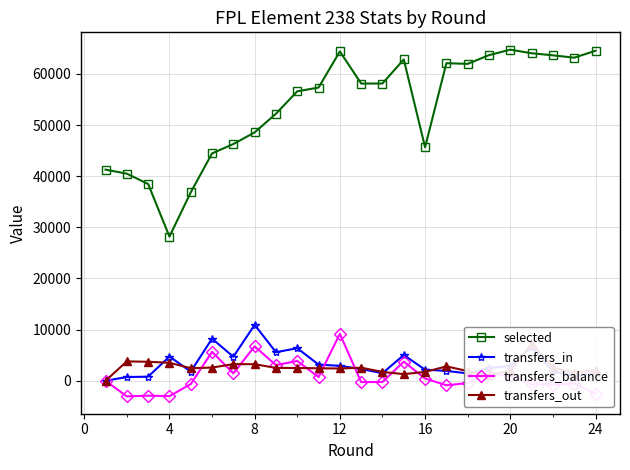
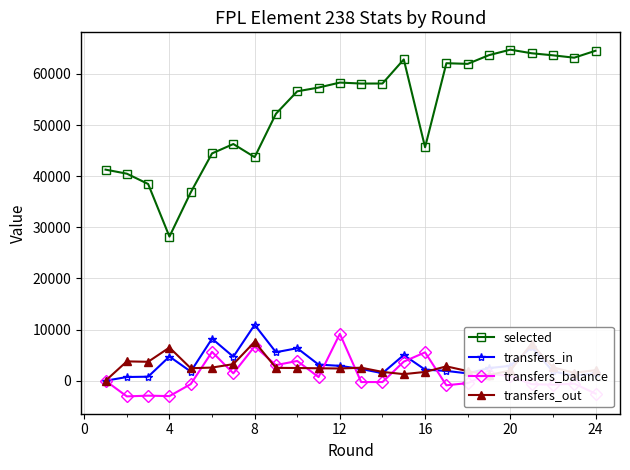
transfers_out, 4: 4000 -> 6000
selected, 8: 49000 -> 44000
transfers_out, 8: 3000 -> 8000
selected, 12: 64000 -> 58000
transfers_balance, 16: 0 -> 6000
